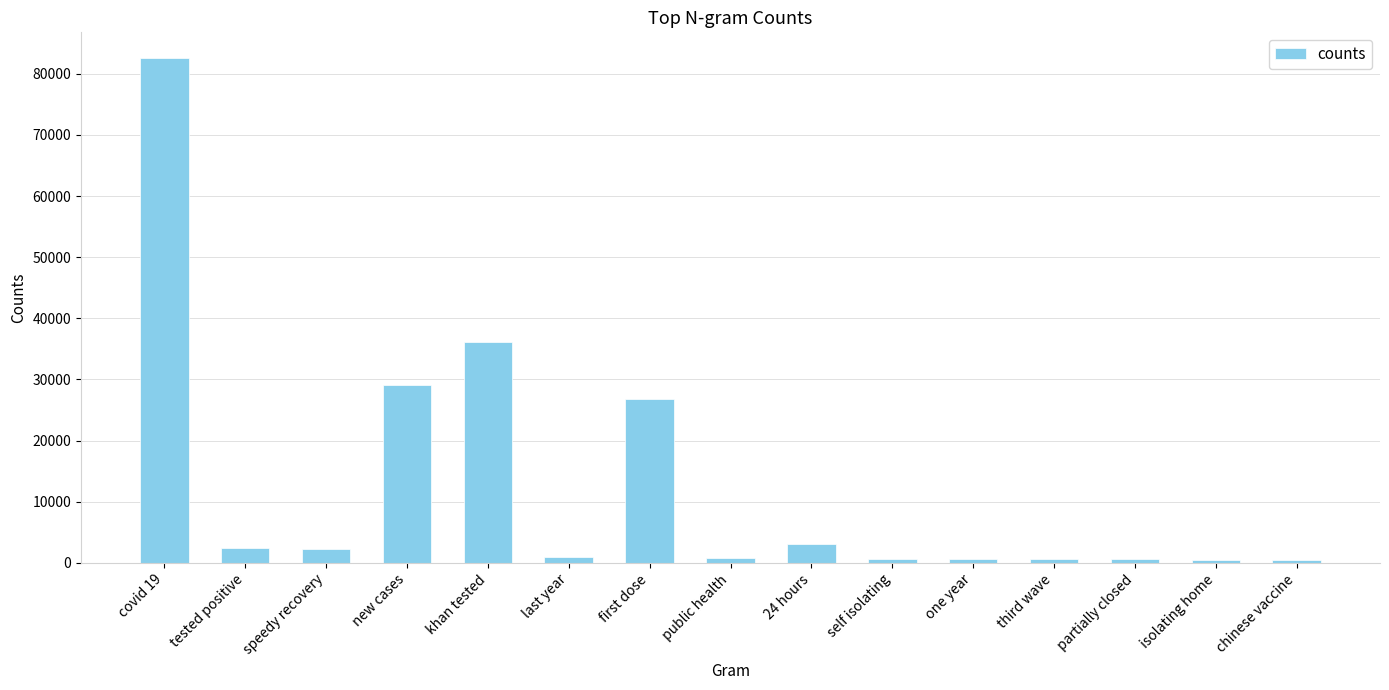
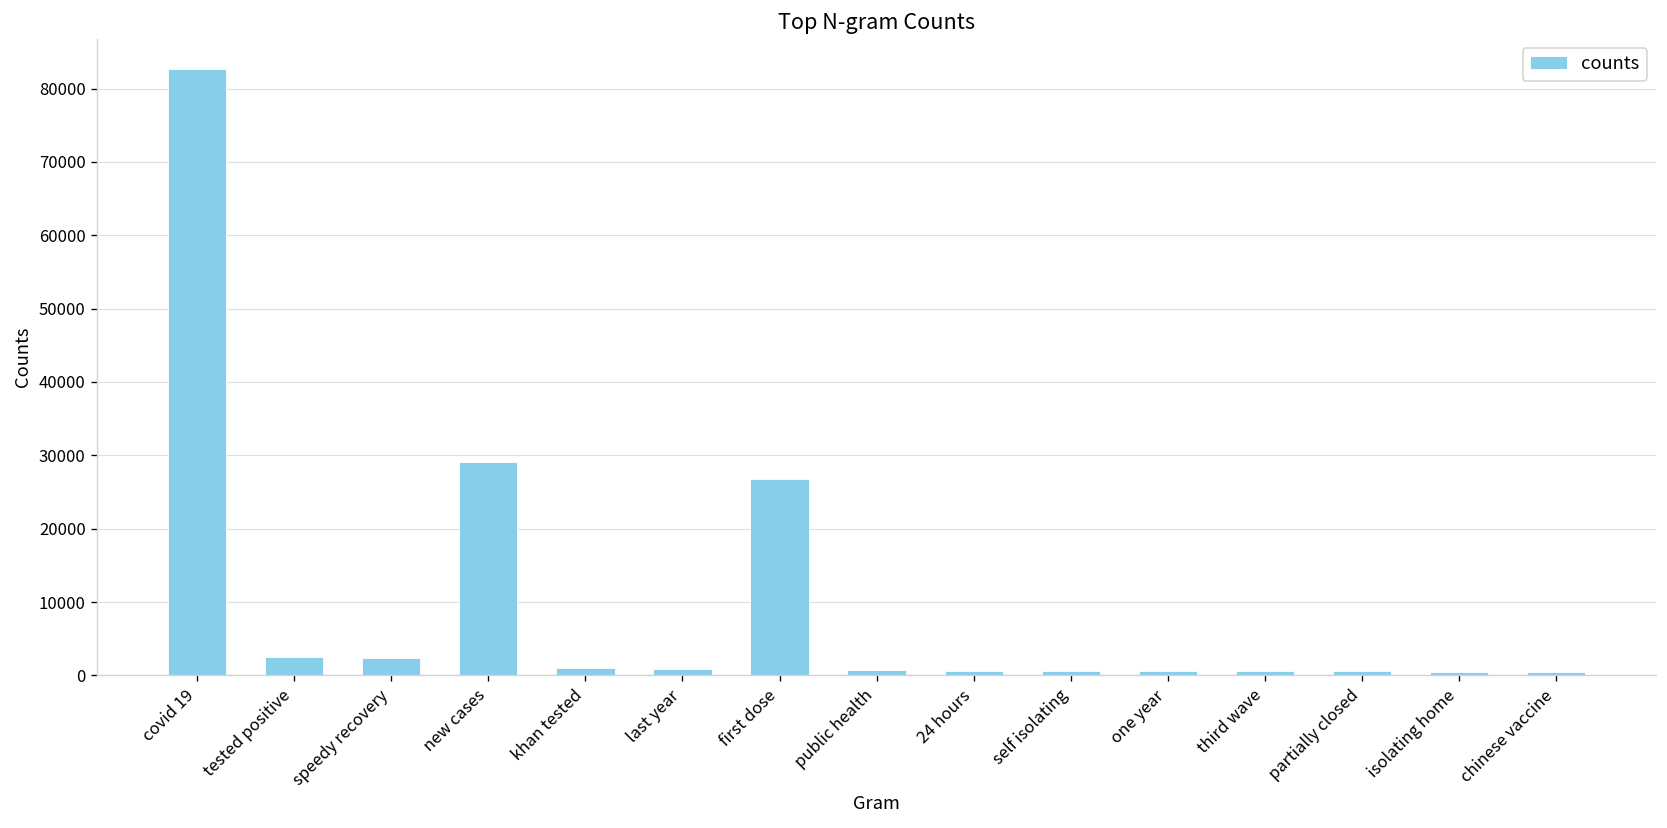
khan tested: 36000 -> 1000
24 hours: 3000 -> 1000
